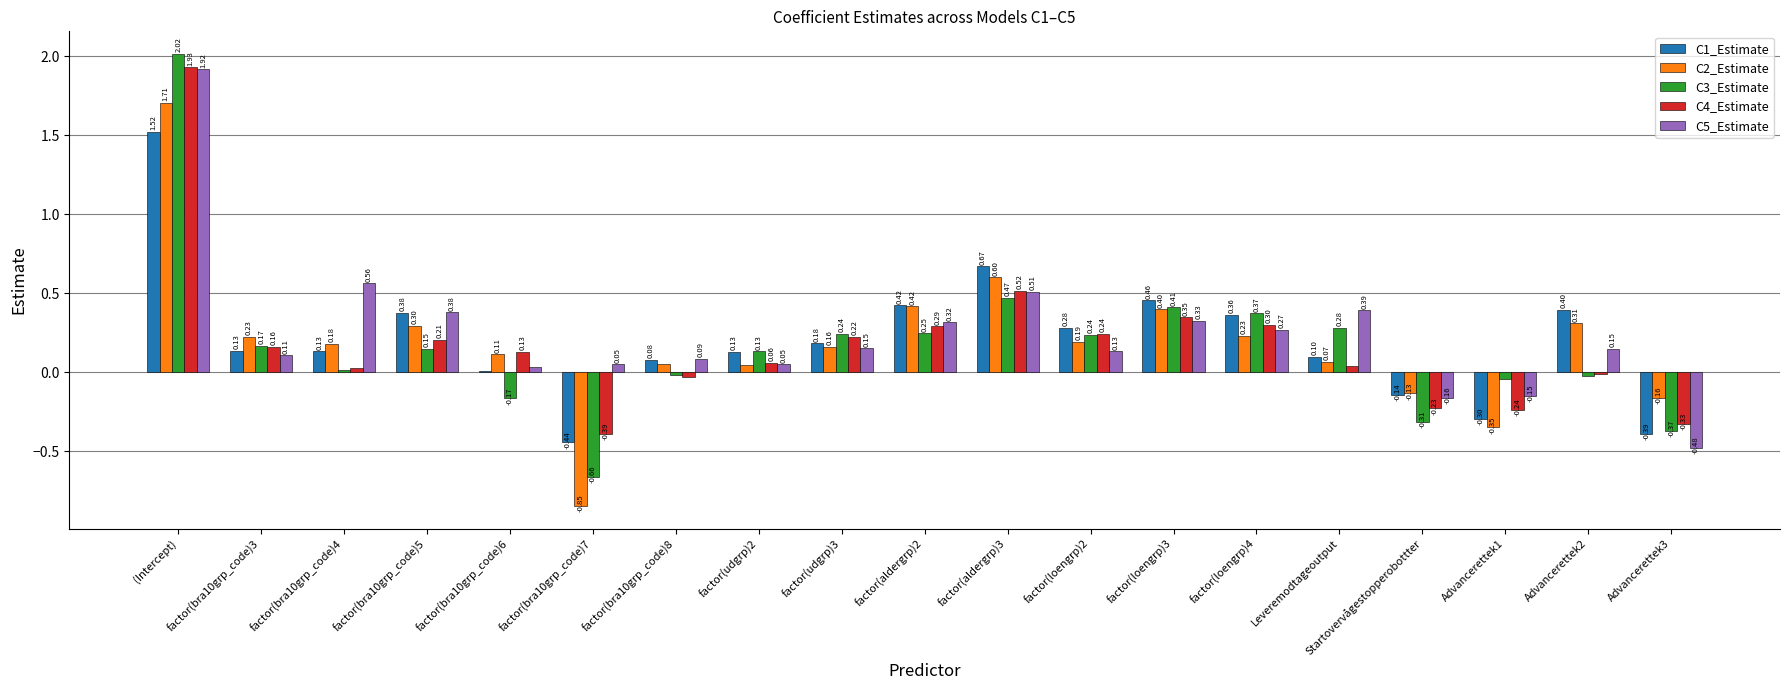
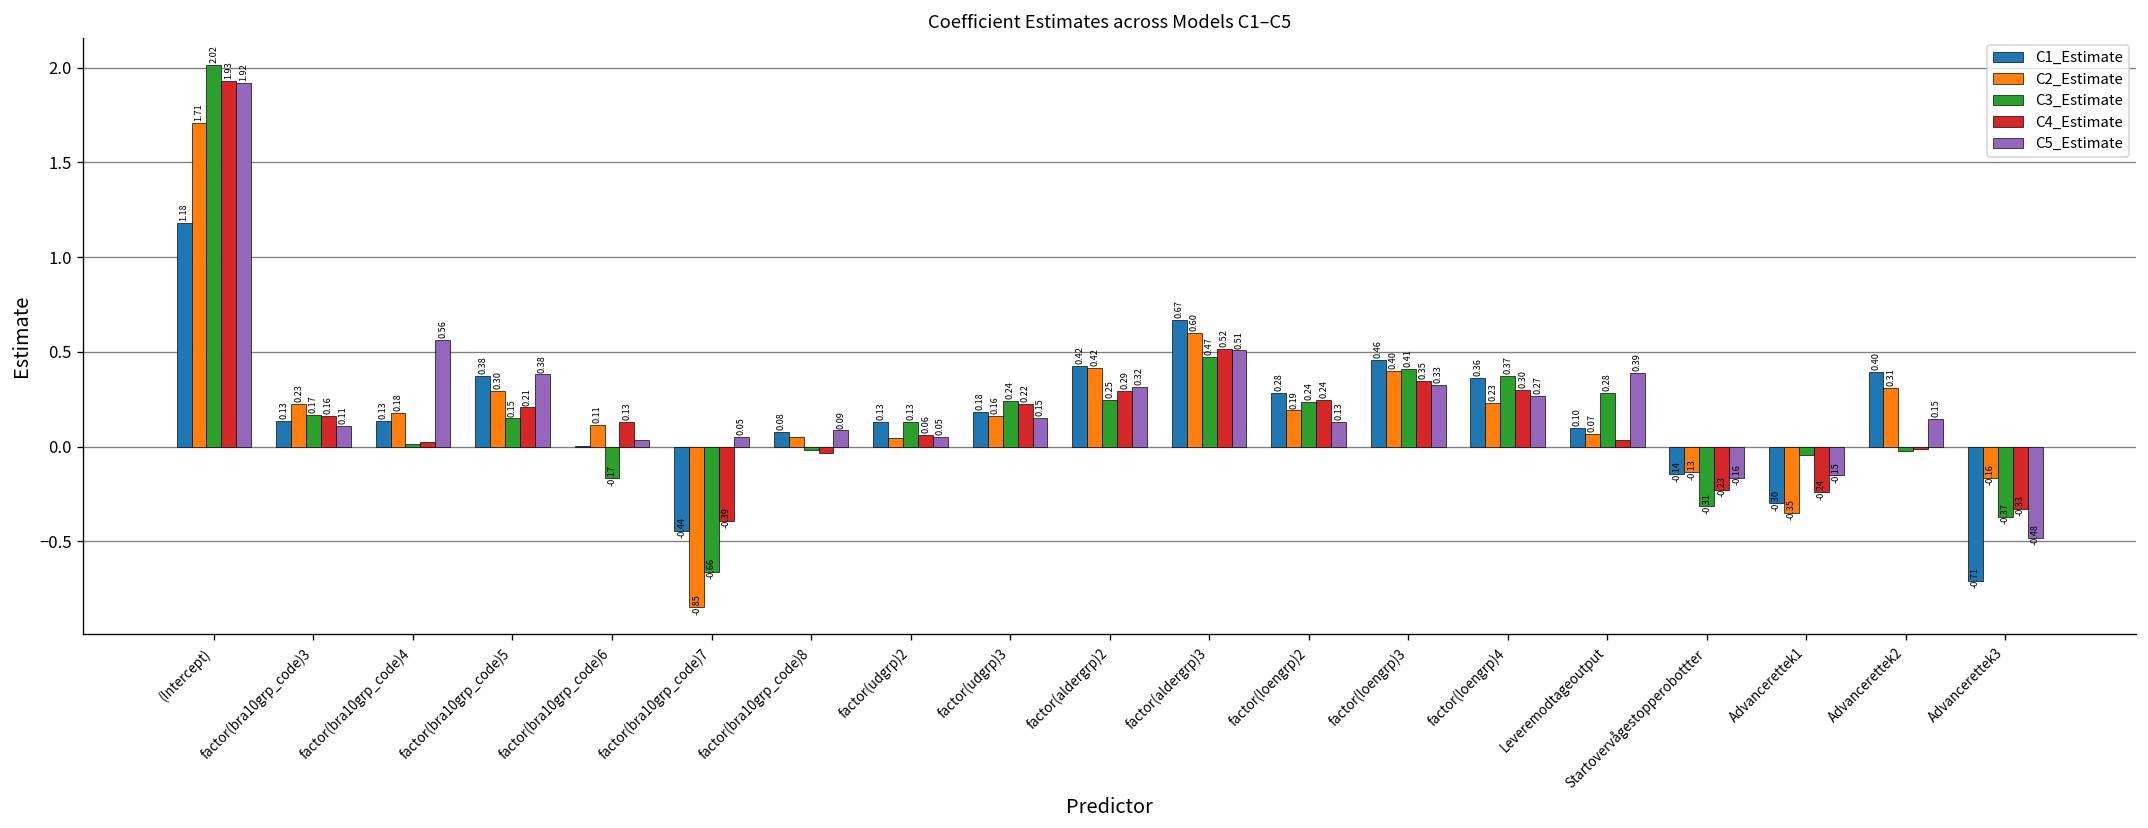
C1_Estimate, (Intercept): 1.52 -> 1.18
C1_Estimate, Advancerettek3: -0.39 -> -0.71
